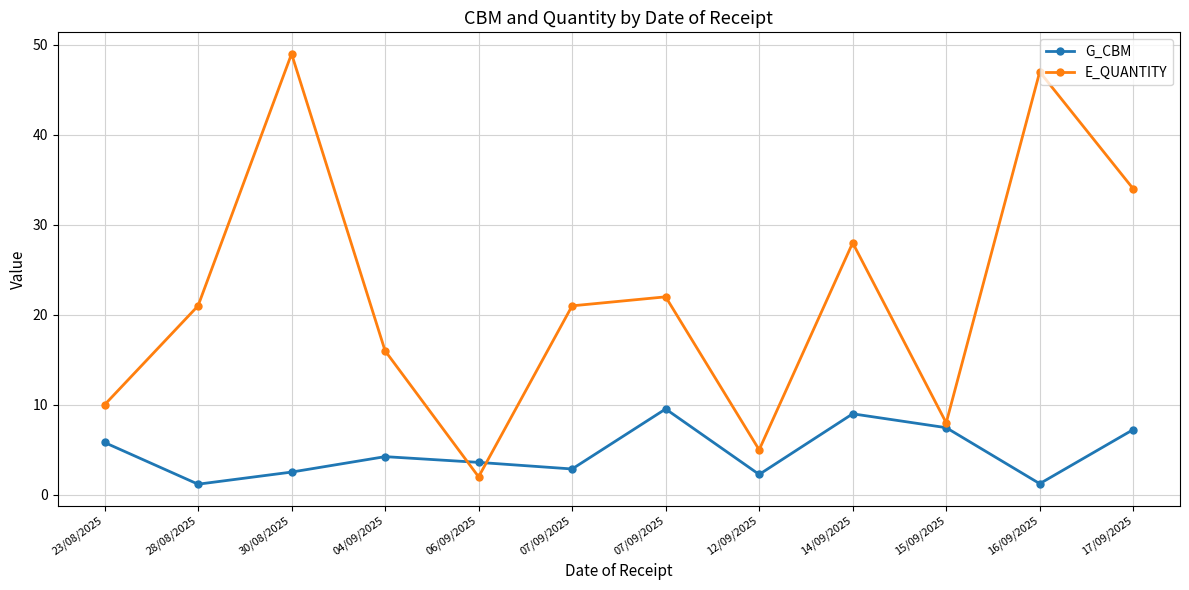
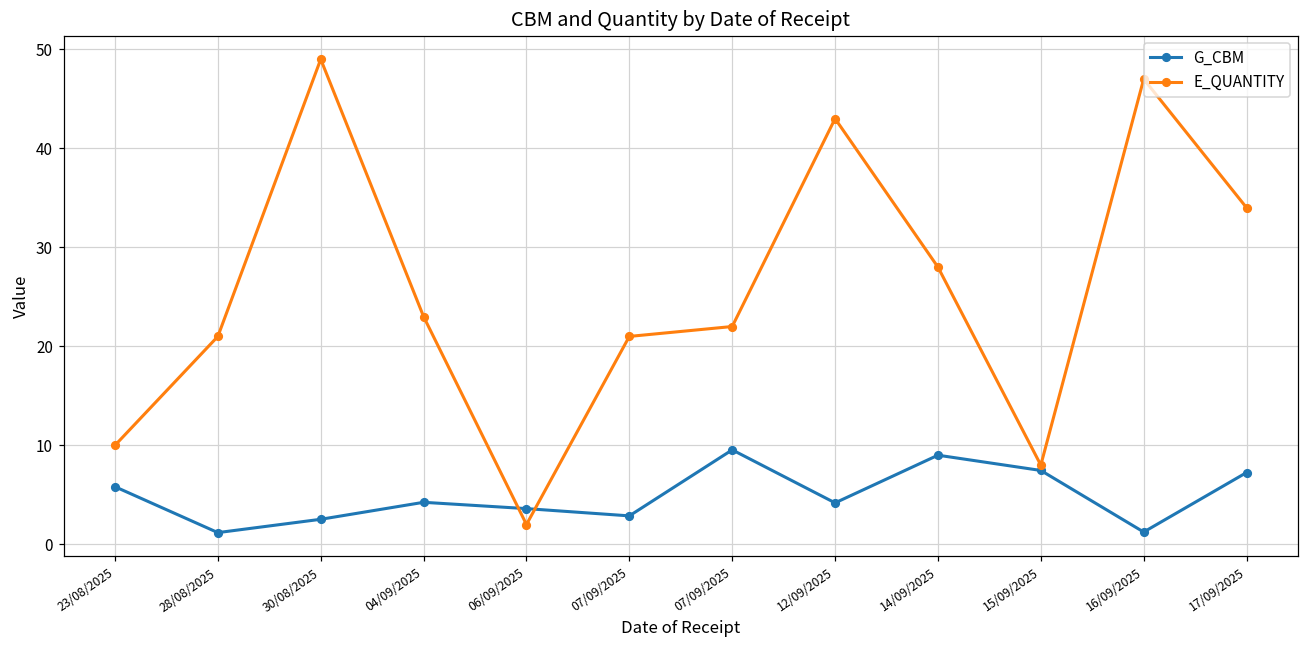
E_QUANTITY, 04/09/2025: 16 -> 23
G_CBM, 12/09/2025: 2 -> 4
E_QUANTITY, 12/09/2025: 5 -> 43
